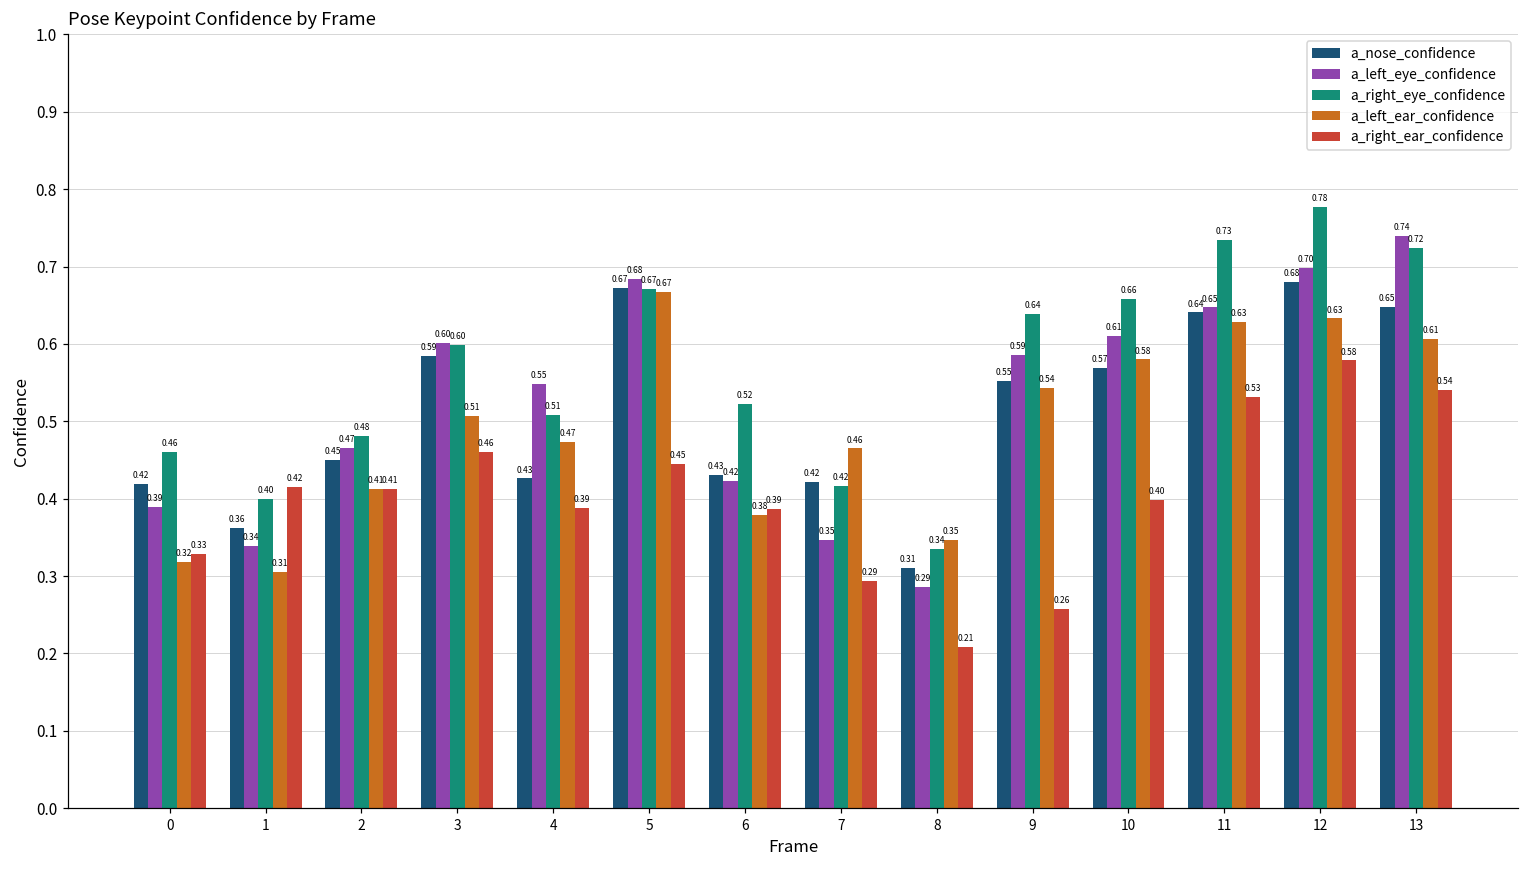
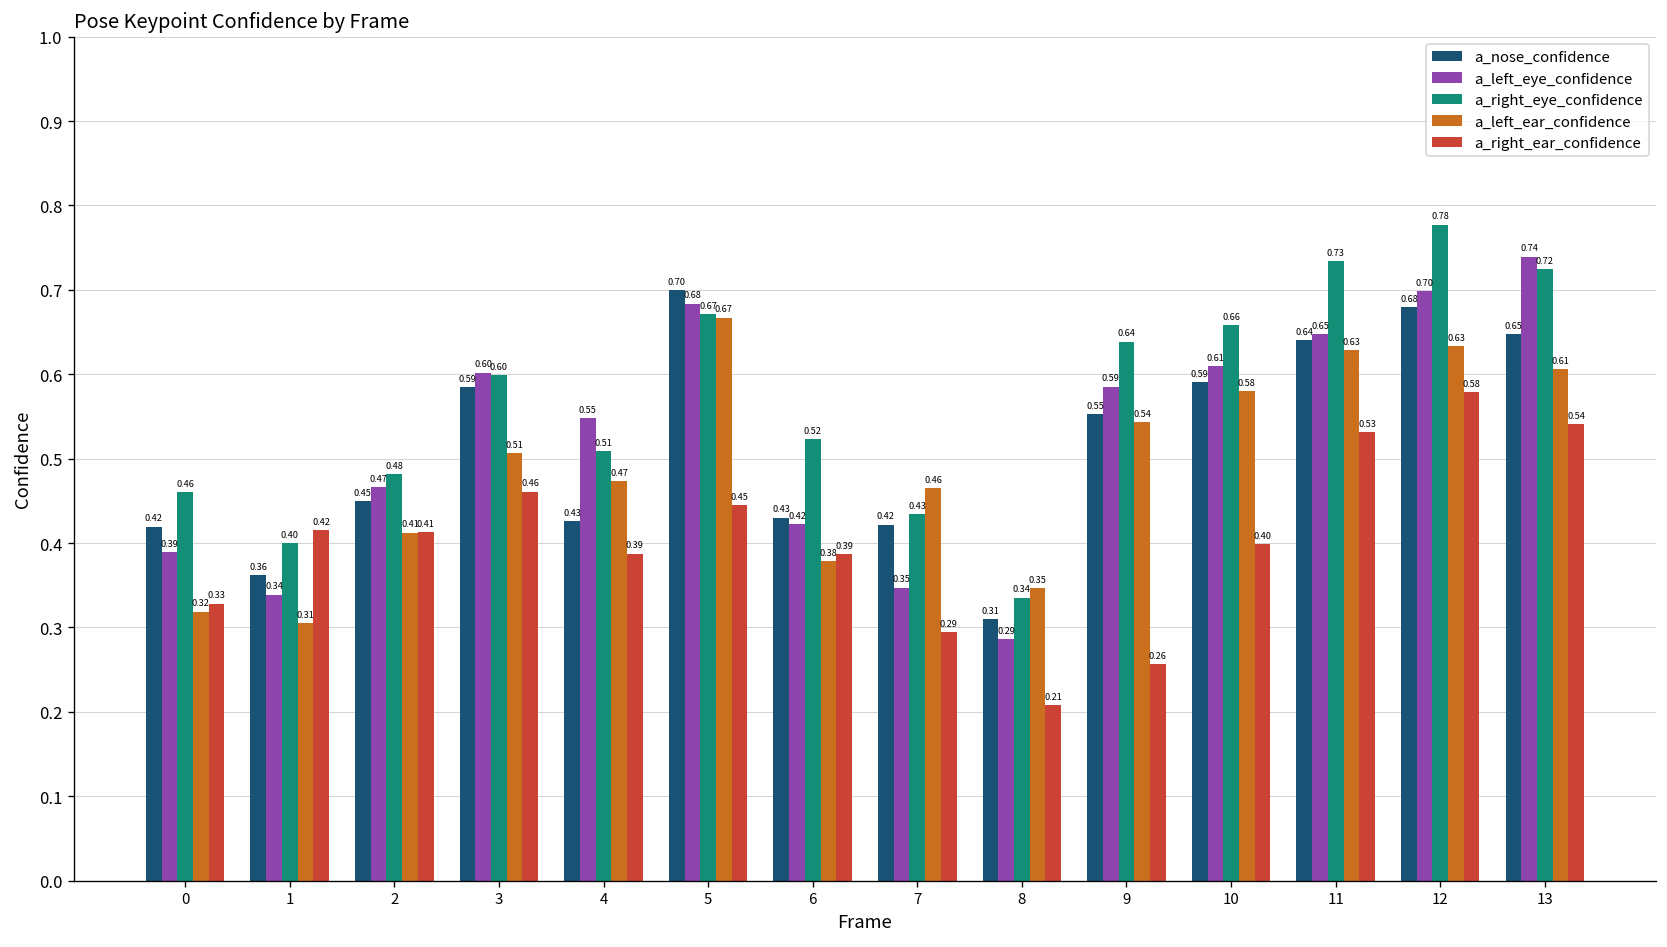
a_nose_confidence, 5: 0.67 -> 0.70
a_right_eye_confidence, 7: 0.42 -> 0.43
a_nose_confidence, 10: 0.57 -> 0.59
